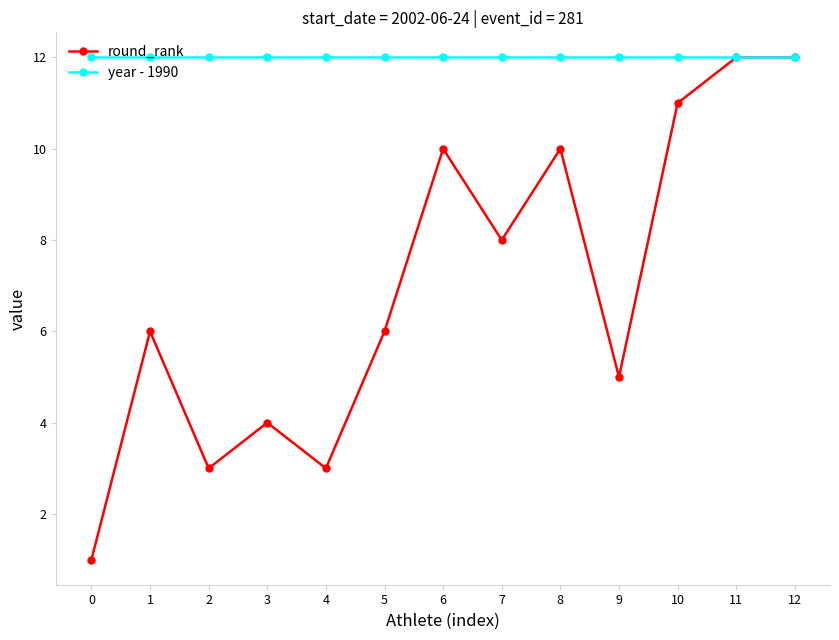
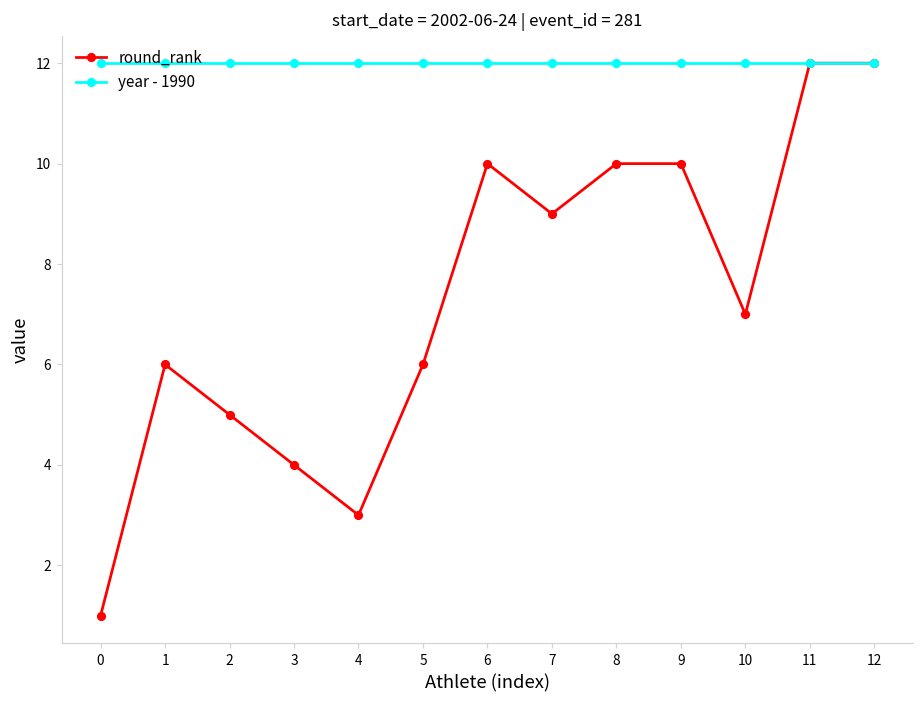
round_rank, 2: 3 -> 5
round_rank, 7: 8 -> 9
round_rank, 9: 5 -> 10
round_rank, 10: 11 -> 7
